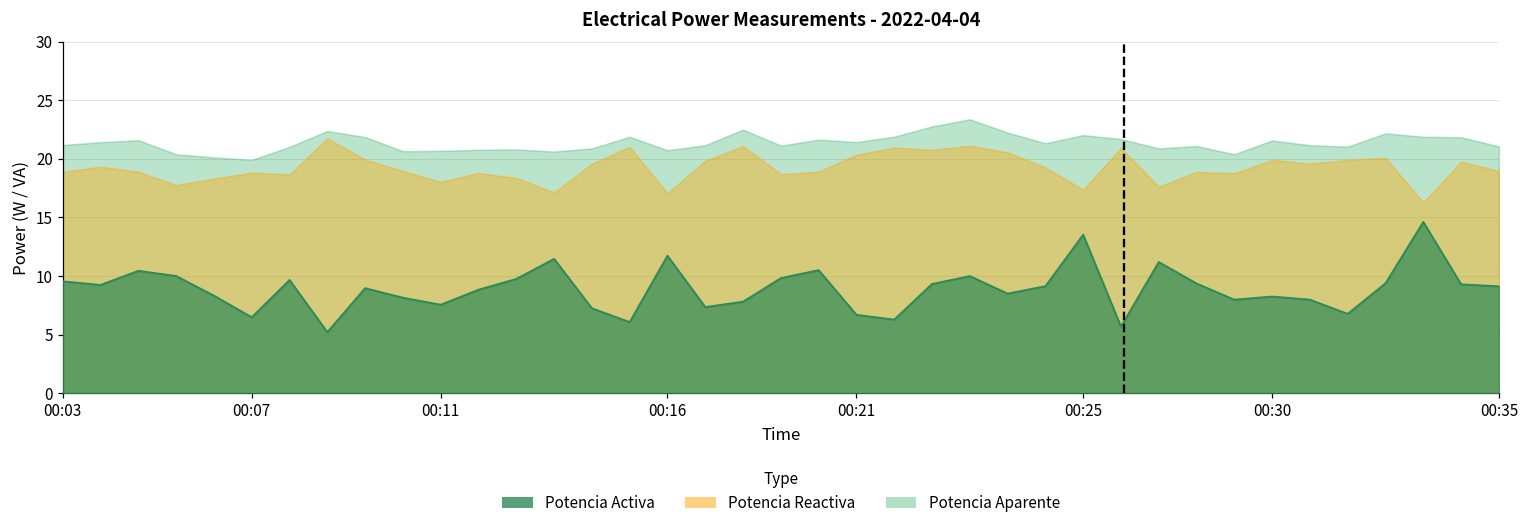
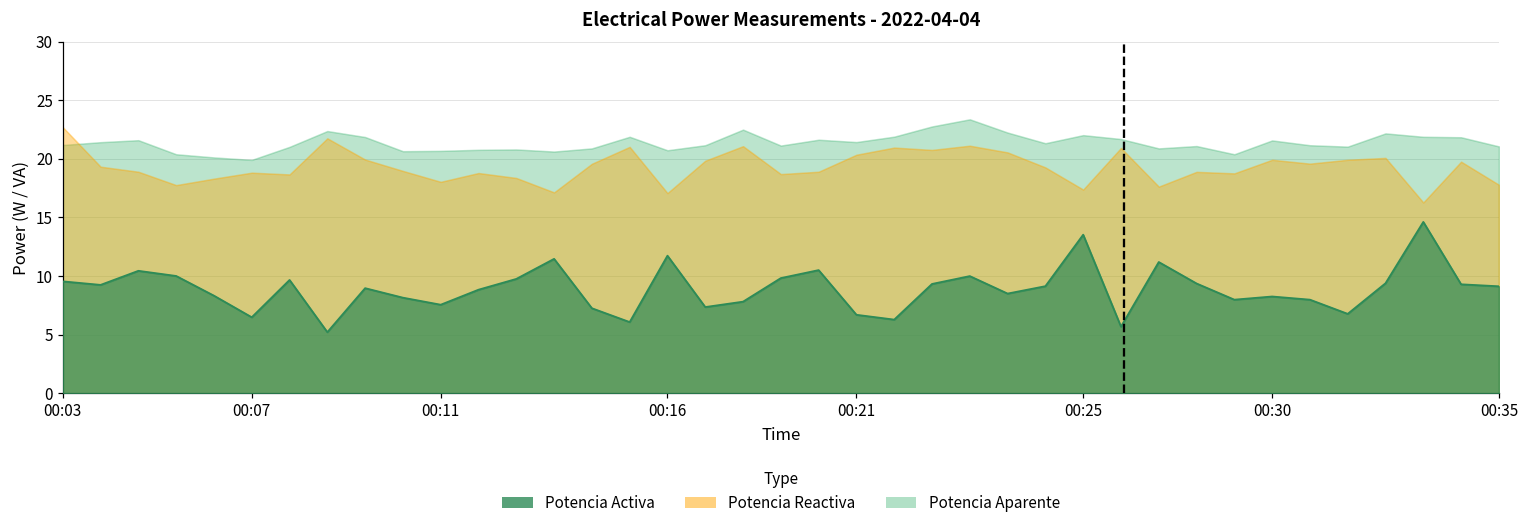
Potencia Reactiva, 00:03: 18.9 -> 22.7
Potencia Reactiva, 00:35: 19.0 -> 17.8
